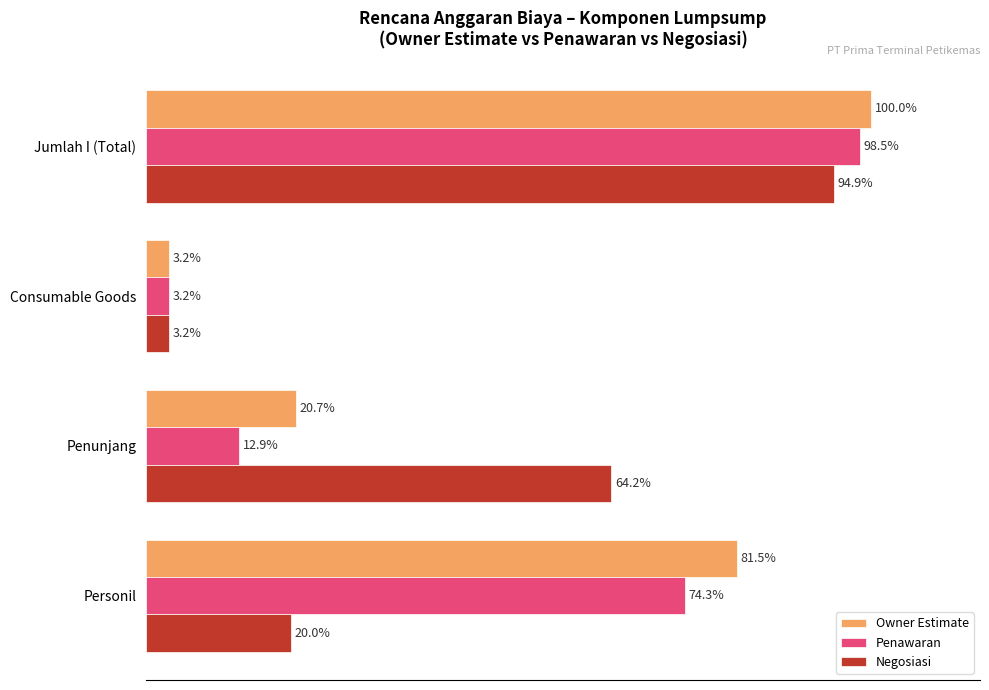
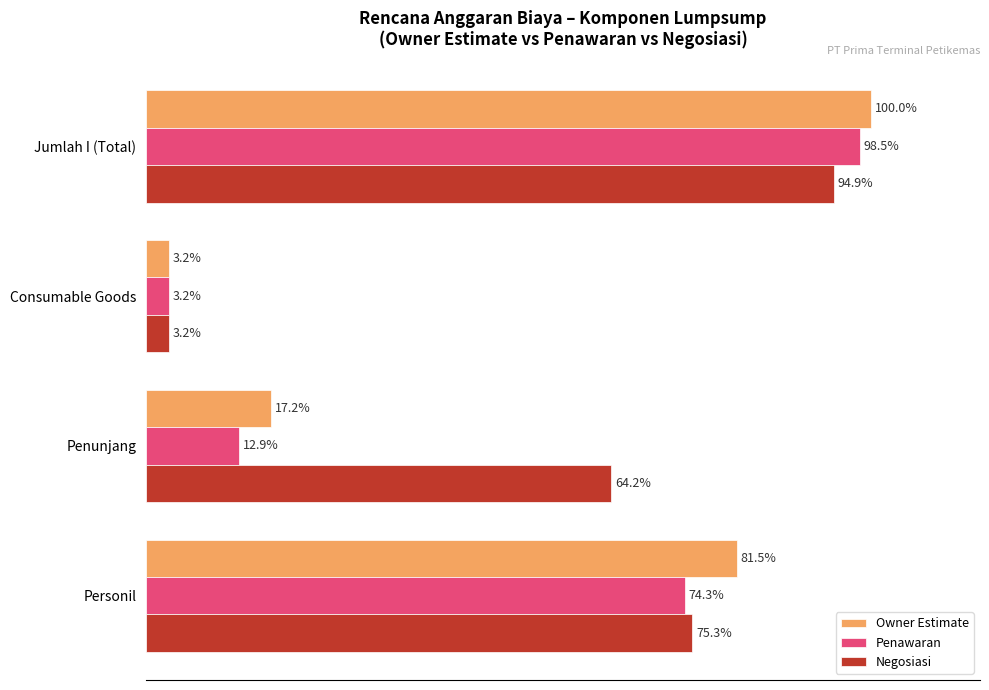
Owner Estimate, Penunjang: 20.7% -> 17.2%
Negosiasi, Personil: 20.0% -> 75.3%
